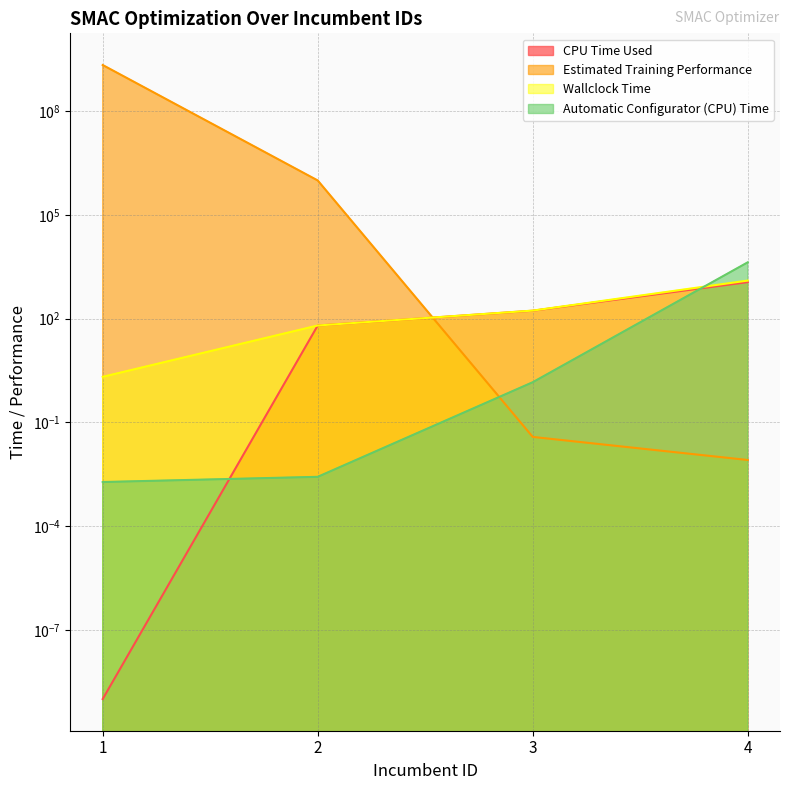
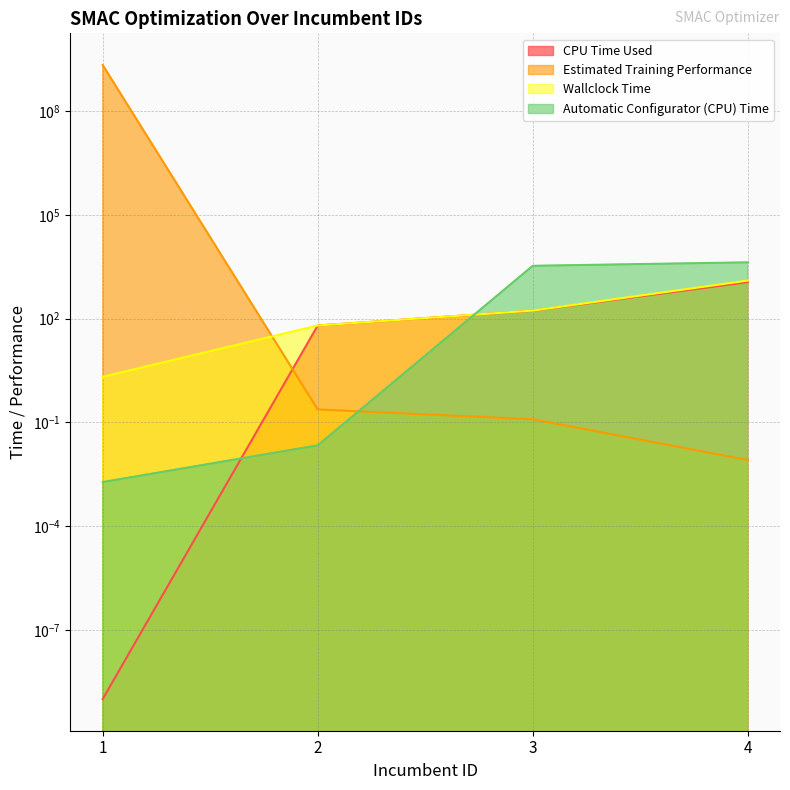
Estimated Training Performance, 2: 1000000 -> 0.2
Automatic Configurator (CPU) Time, 2: 0.003 -> 0.02
Estimated Training Performance, 3: 0.04 -> 0.12
Automatic Configurator (CPU) Time, 3: 1.4 -> 3000
